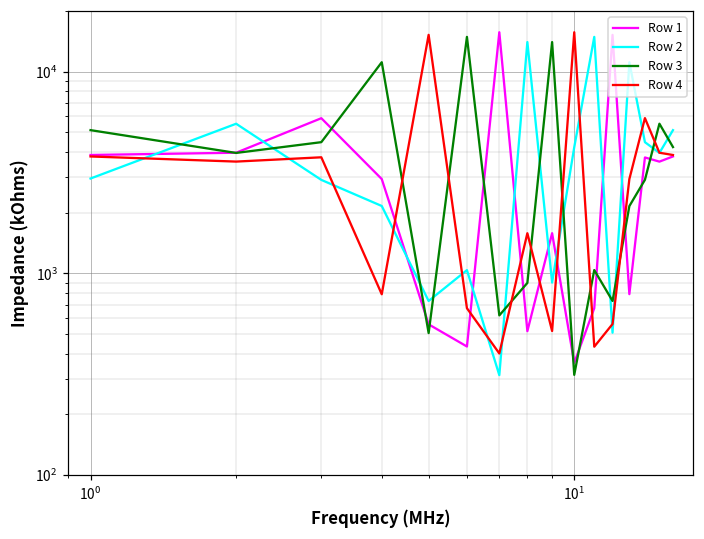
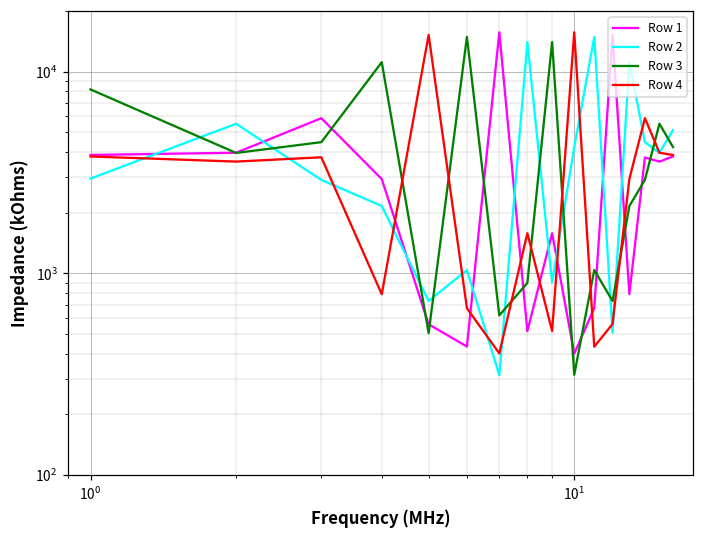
Row 3, 10^0: 5100 -> 8000
Row 1, 10^1: 360 -> 400
